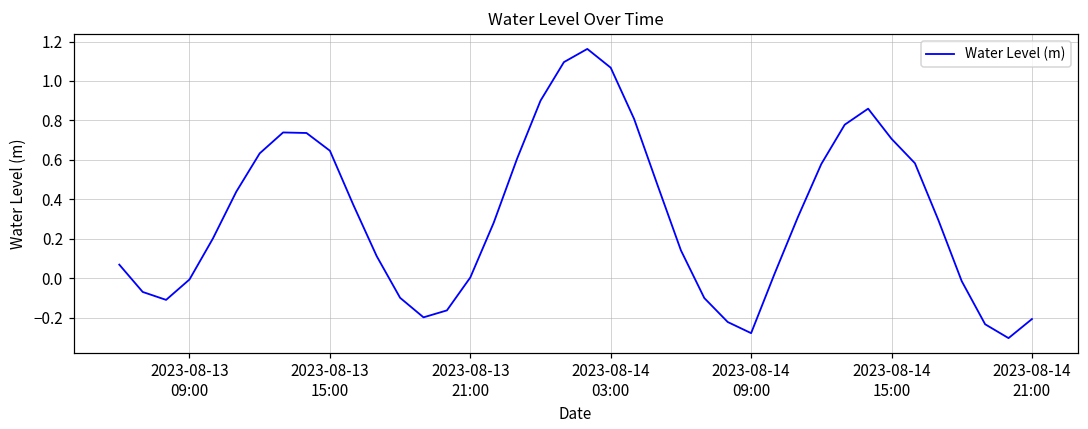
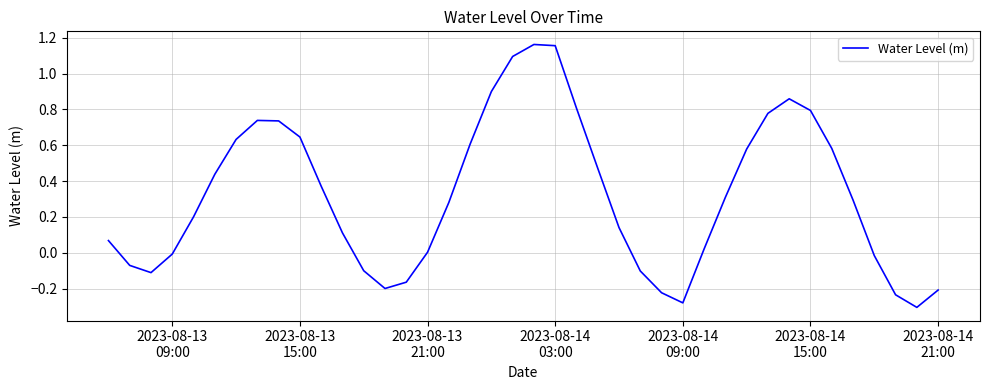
2023-08-14 03:00: 1.07 -> 1.16
2023-08-14 15:00: 0.71 -> 0.79
